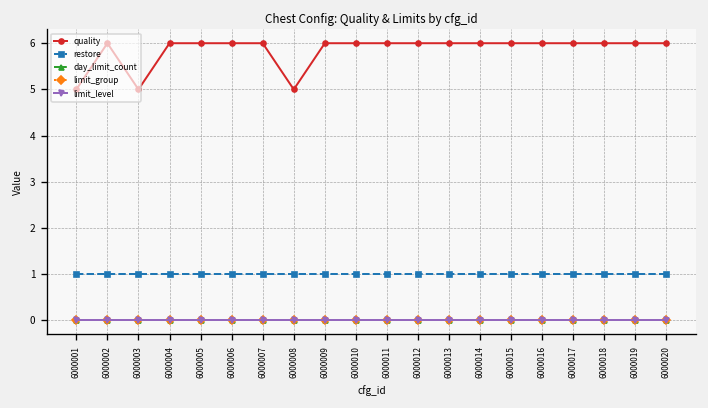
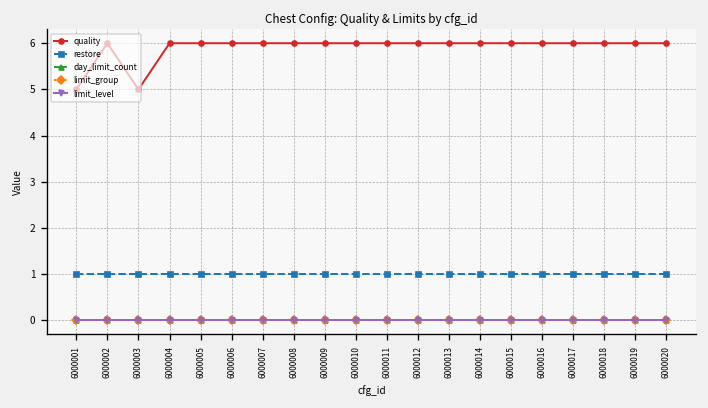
quality, 6000008: 5 -> 6
